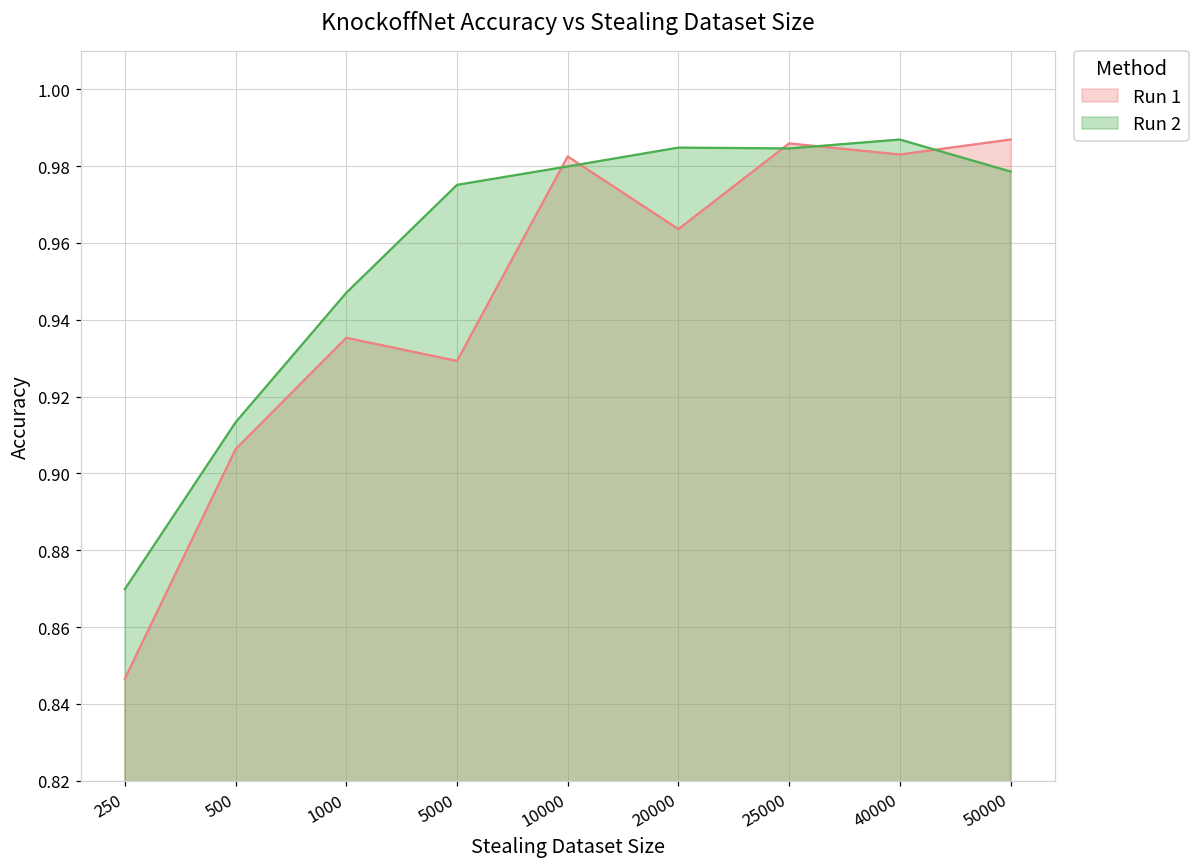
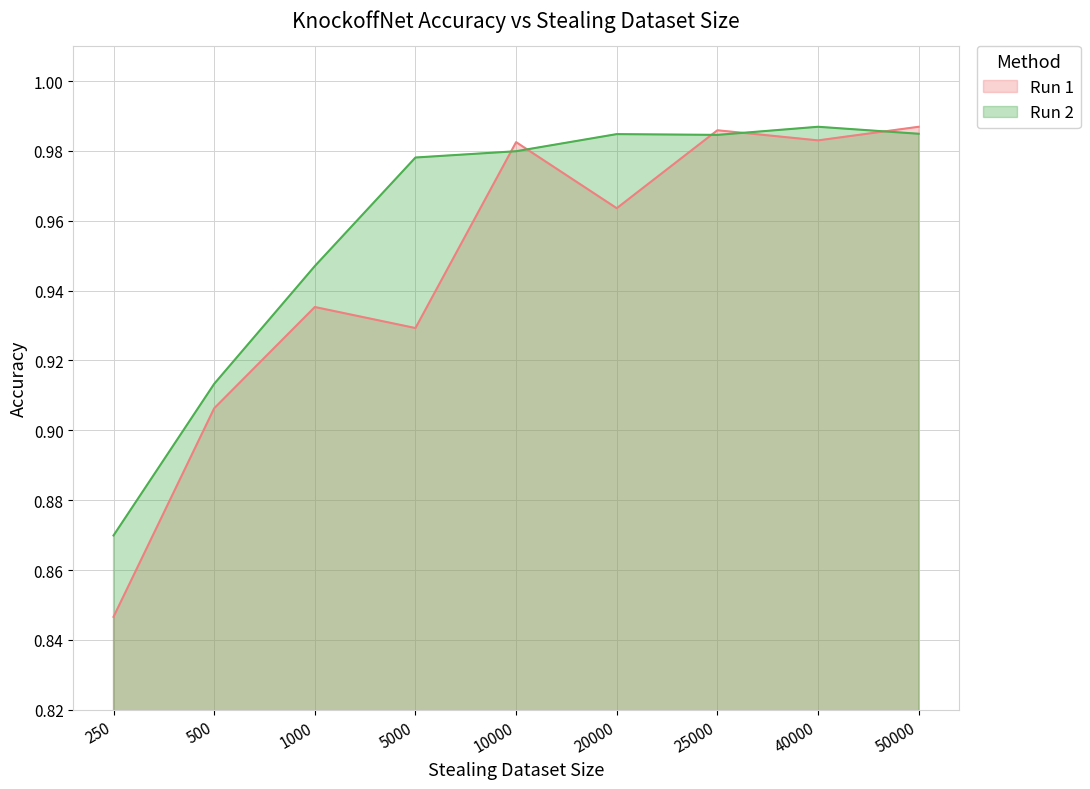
Run 2, 5000: 0.975 -> 0.978
Run 2, 50000: 0.979 -> 0.985
